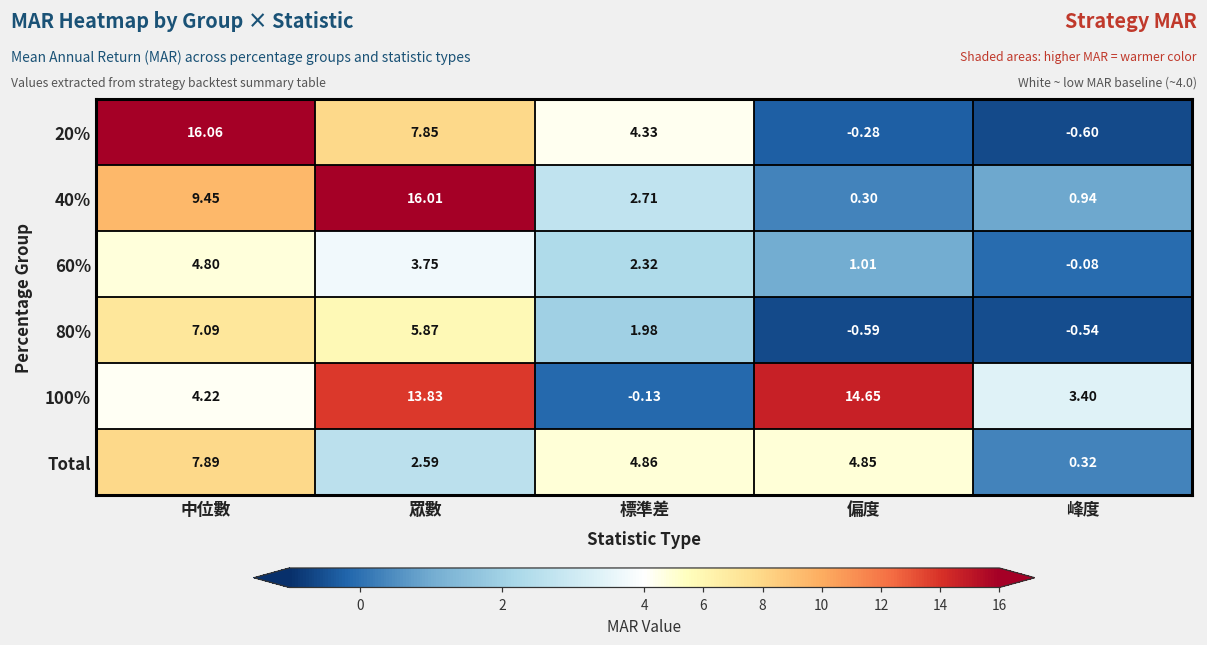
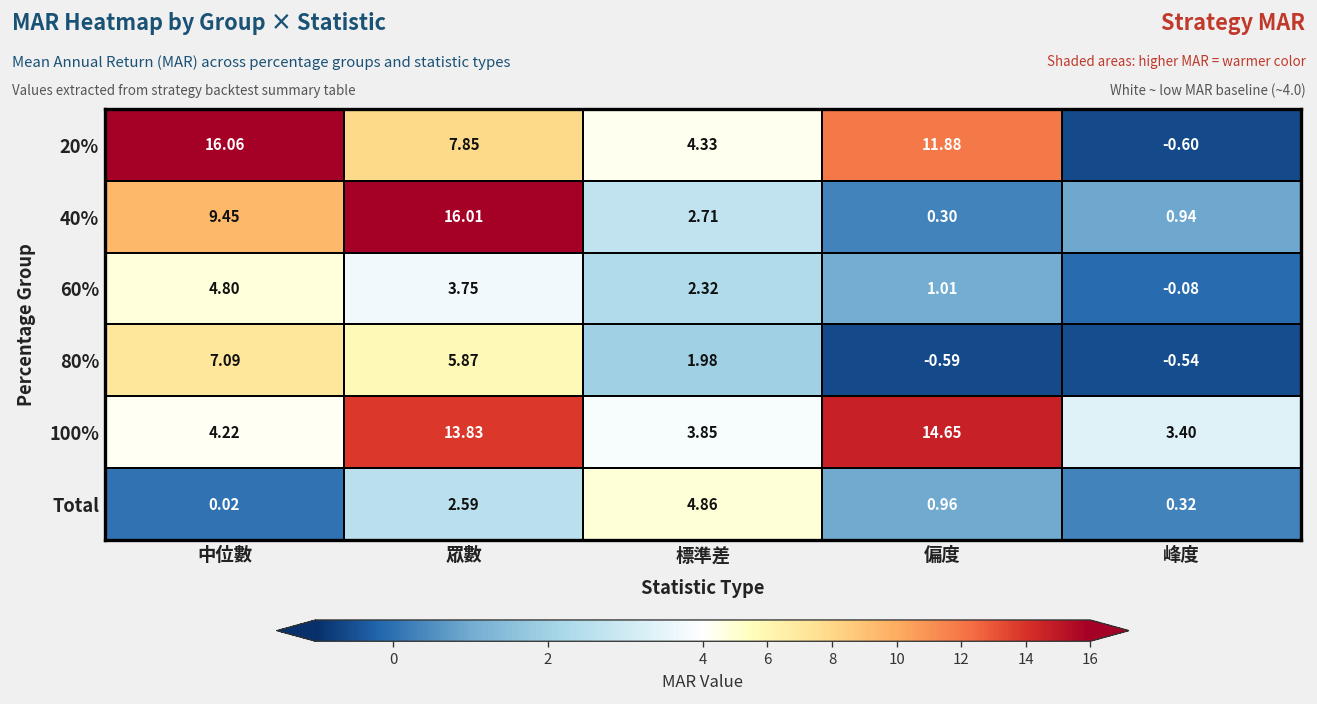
20%, 偏度: -0.28 -> 11.88
100%, 標準差: -0.13 -> 3.85
Total, 中位數: 7.89 -> 0.02
Total, 偏度: 4.85 -> 0.96
